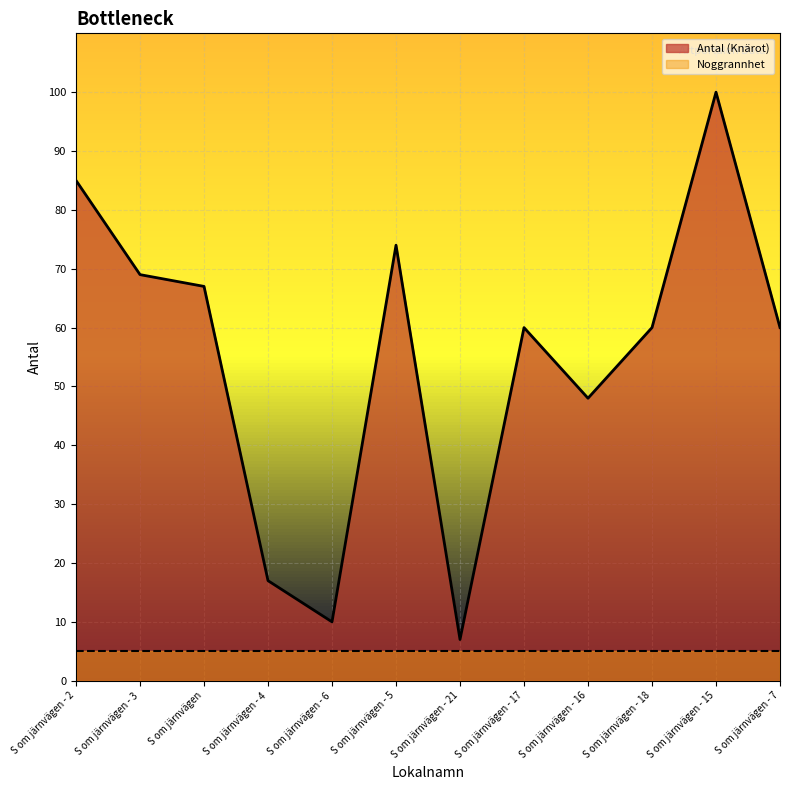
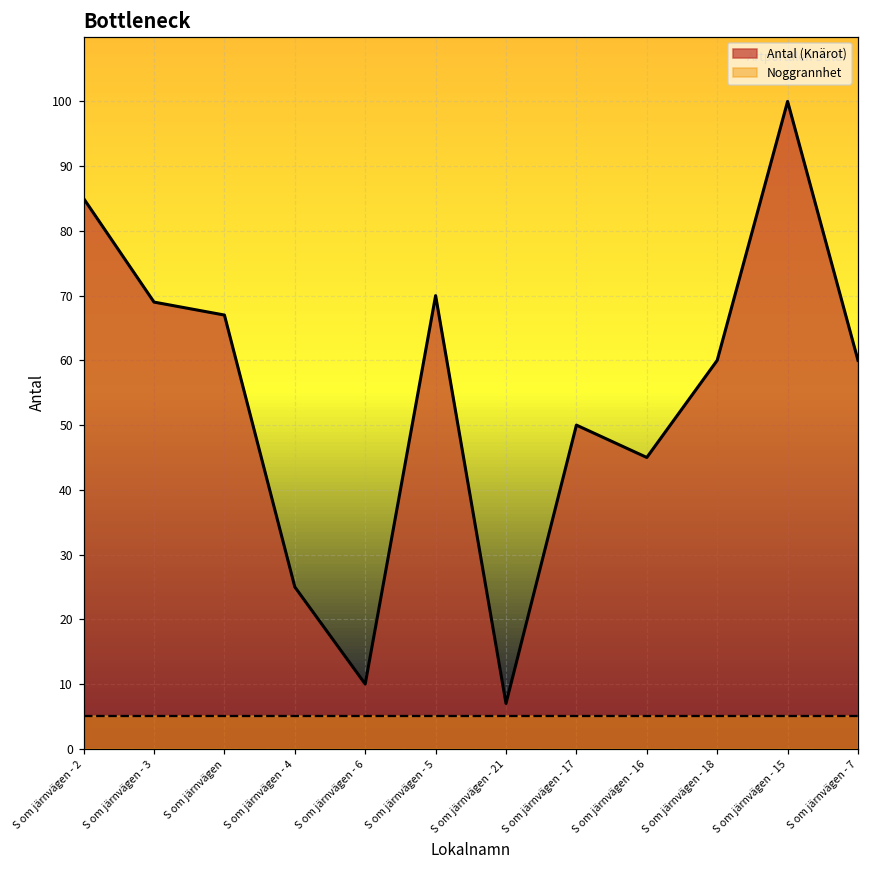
Antal (Knärot), S om järnvägen - 4: 17 -> 25
Antal (Knärot), S om järnvägen - 5: 74 -> 70
Antal (Knärot), S om järnvägen - 17: 60 -> 50
Antal (Knärot), S om järnvägen - 16: 48 -> 45
